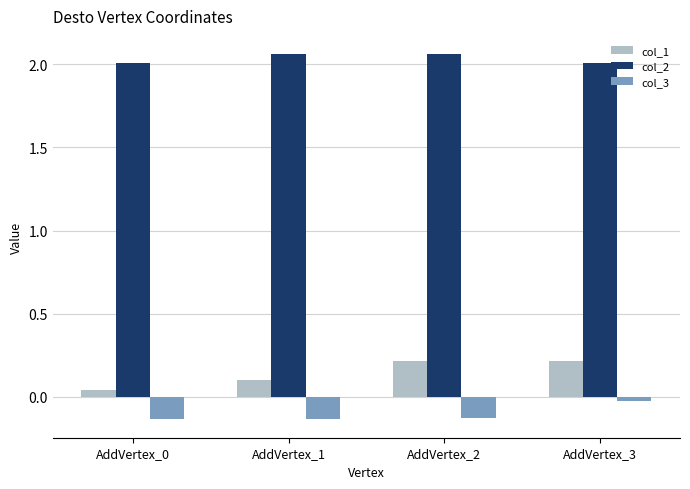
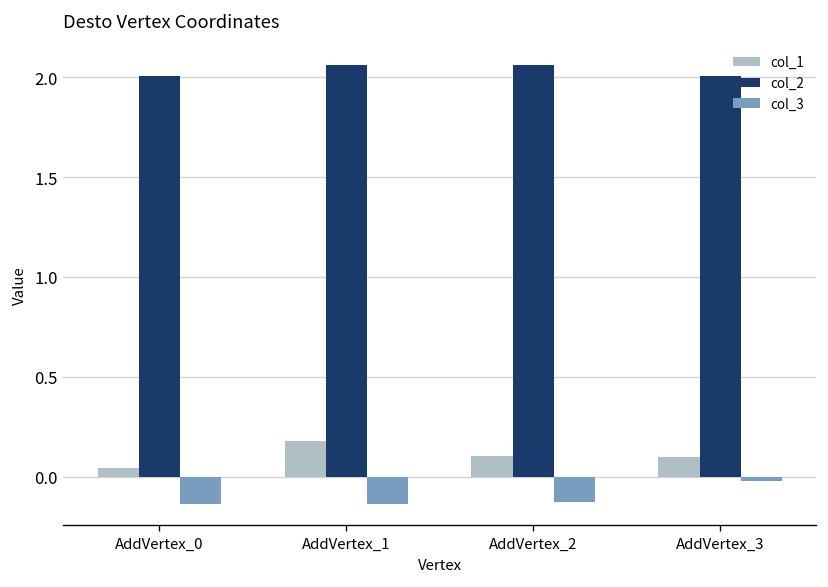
col_1, AddVertex_1: 0.10 -> 0.18
col_1, AddVertex_2: 0.22 -> 0.10
col_1, AddVertex_3: 0.22 -> 0.10
